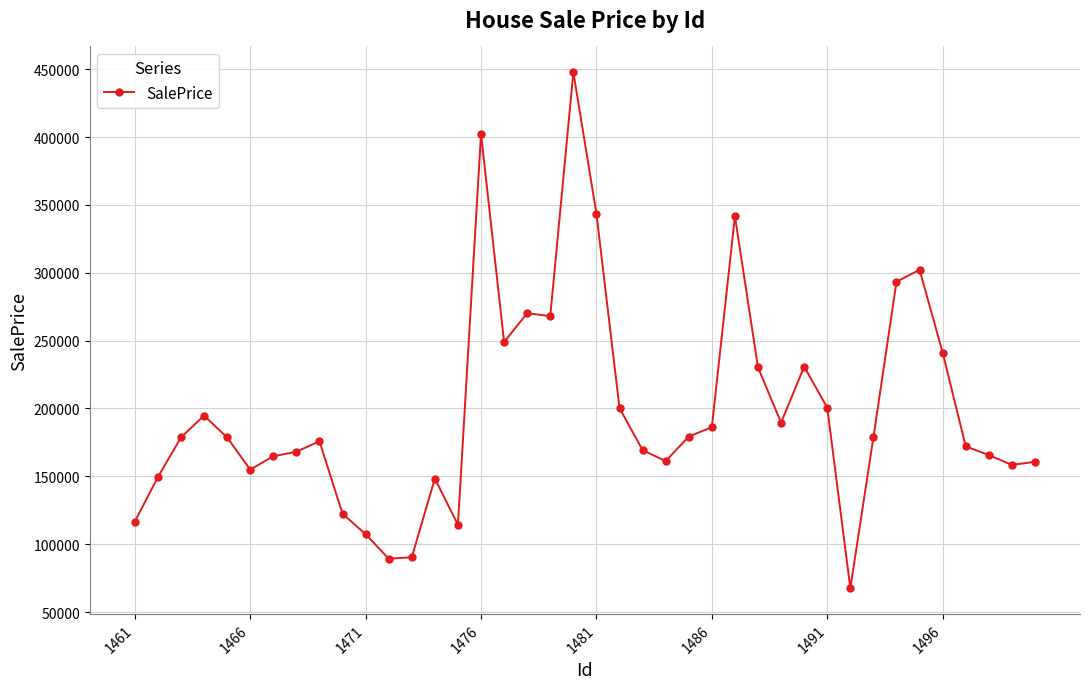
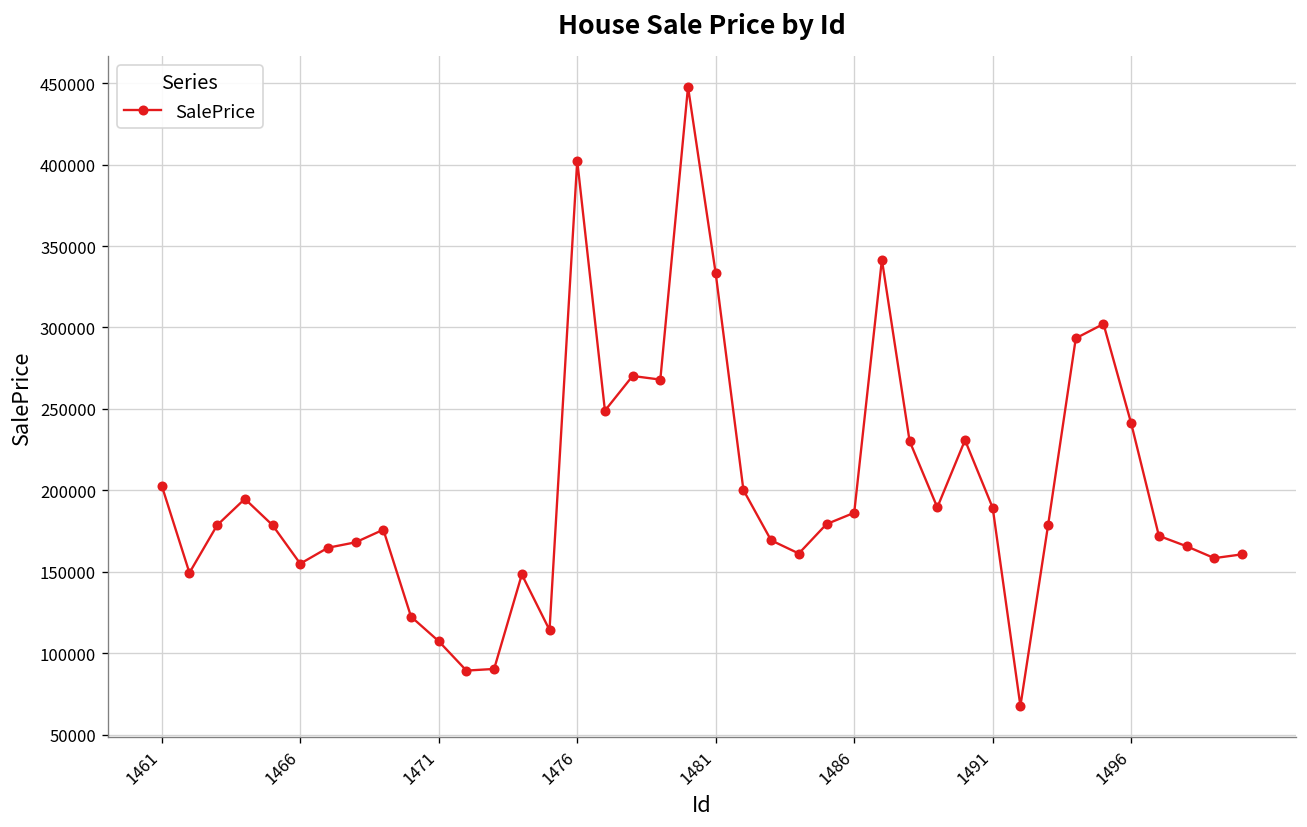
1461: 117000 -> 203000
1481: 344000 -> 333000
1491: 201000 -> 189000
